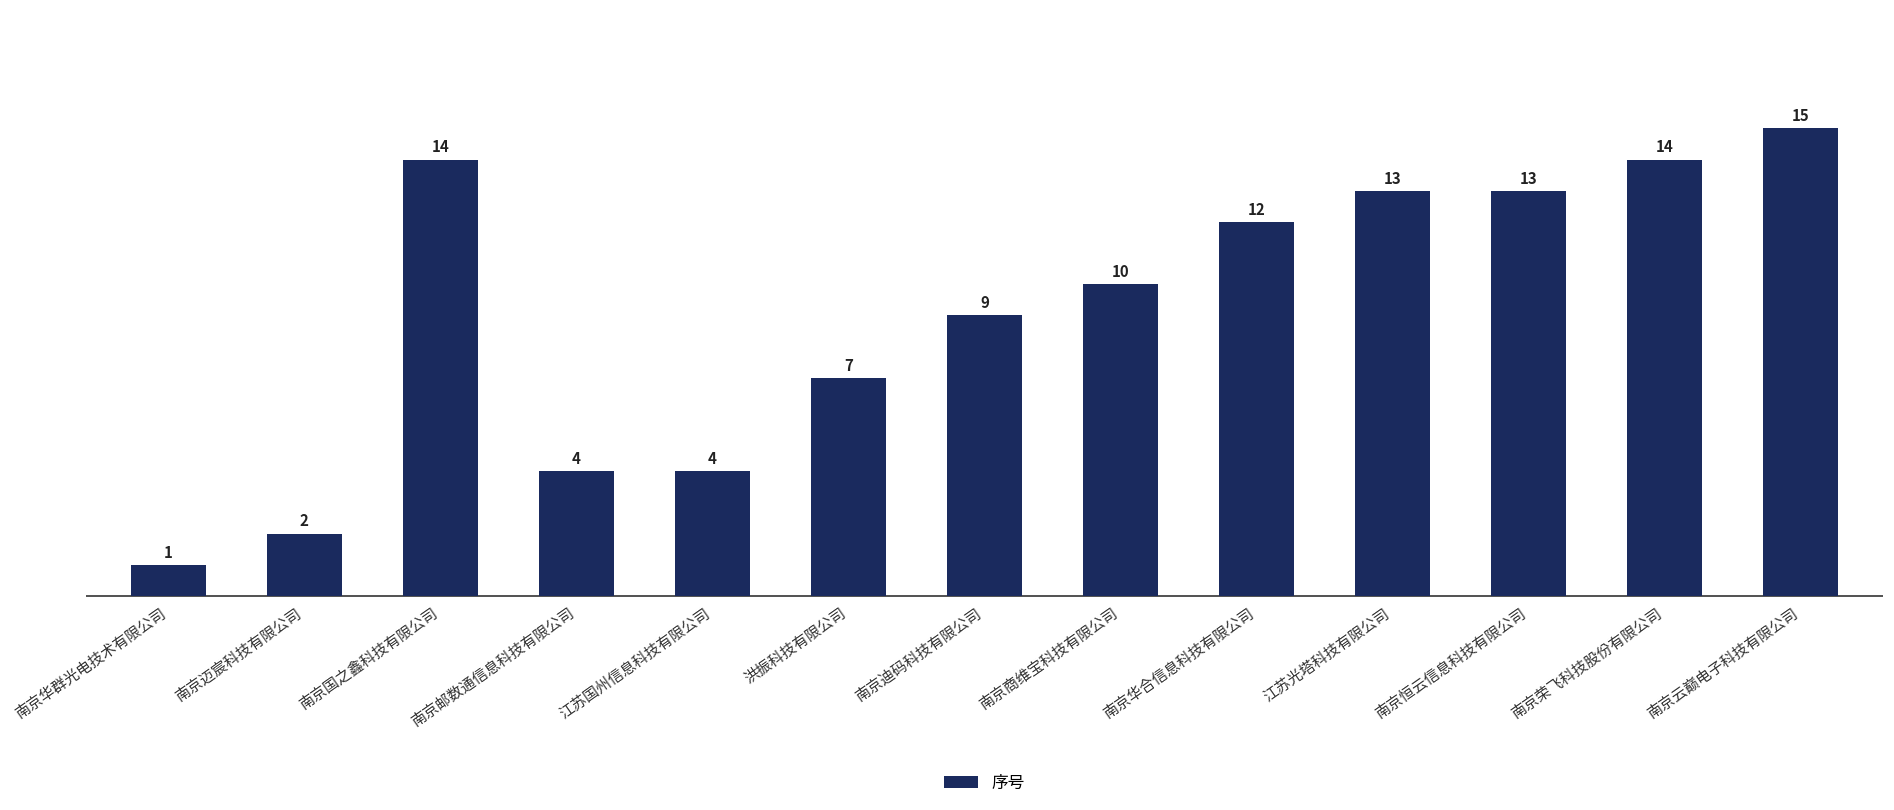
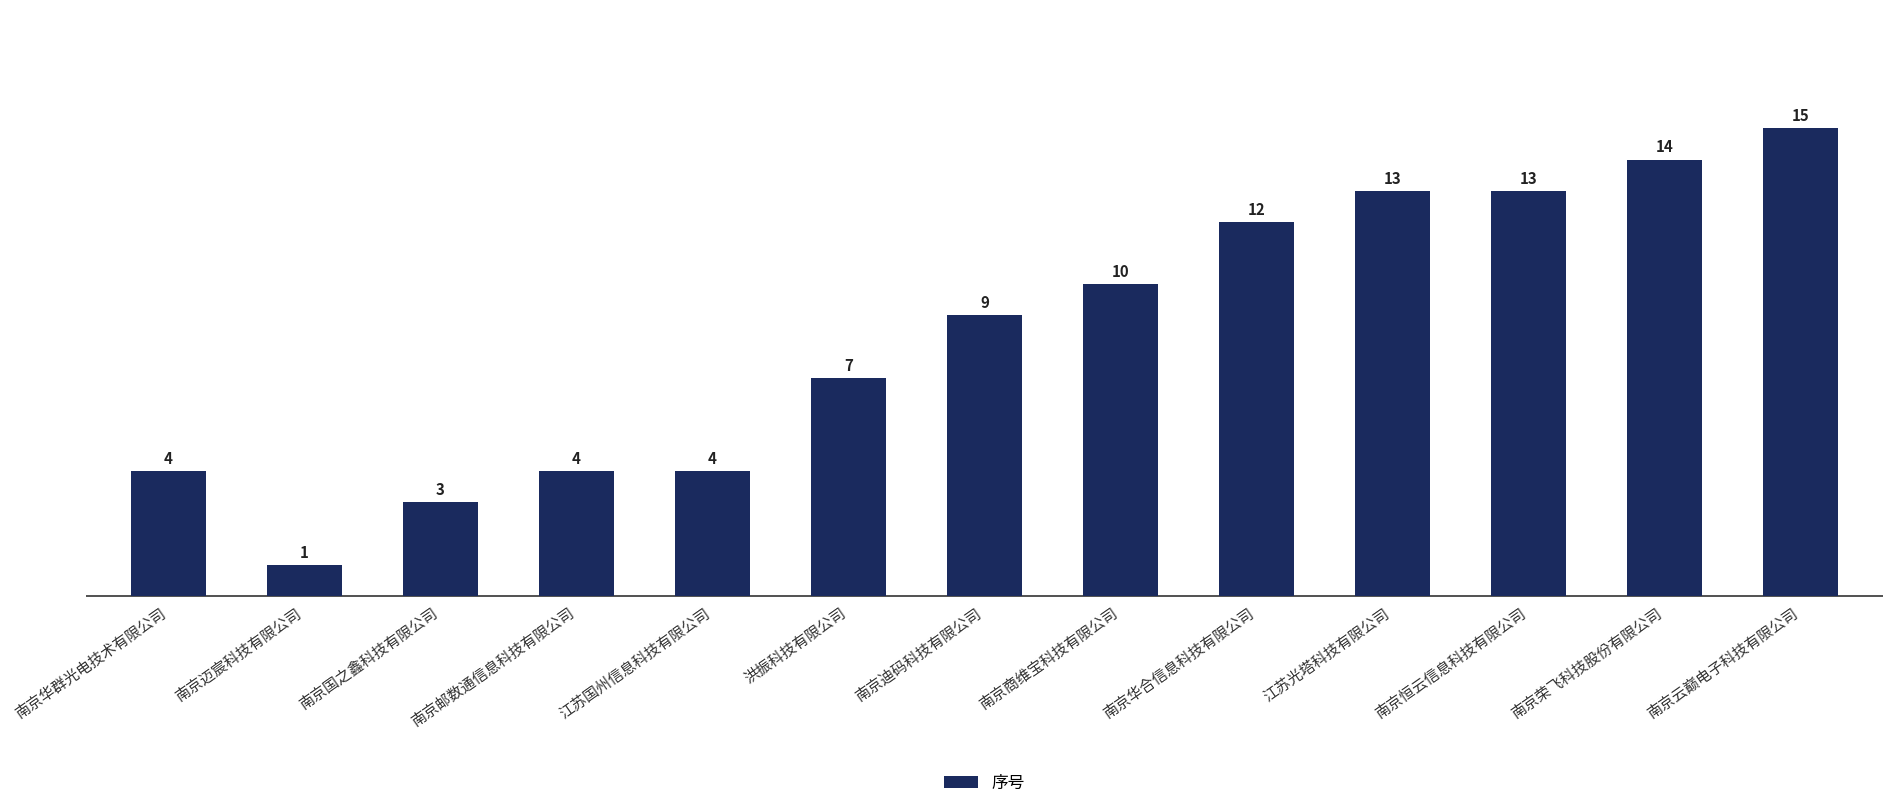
南京华群光电技术有限公司: 1 -> 4
南京迈宸科技有限公司: 2 -> 1
南京国之鑫科技有限公司: 14 -> 3
